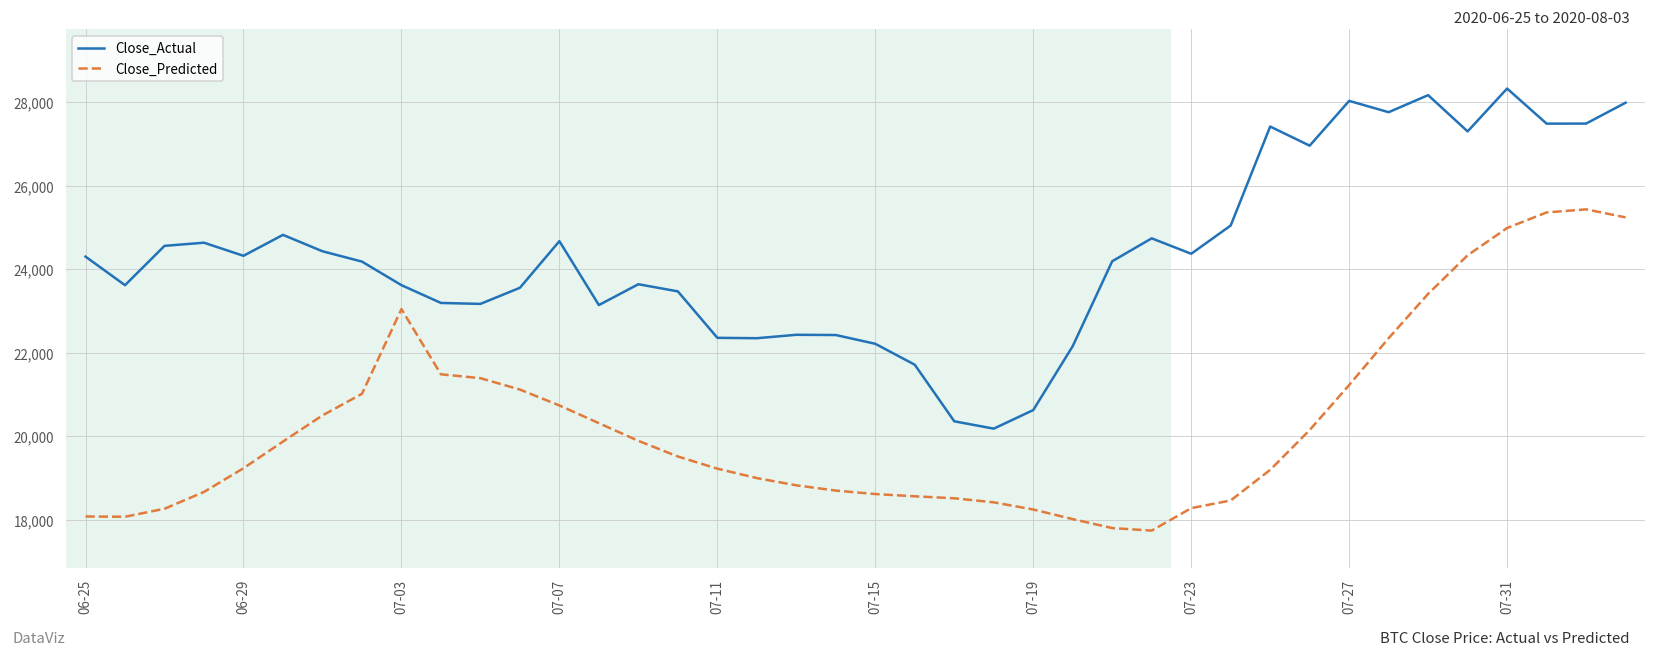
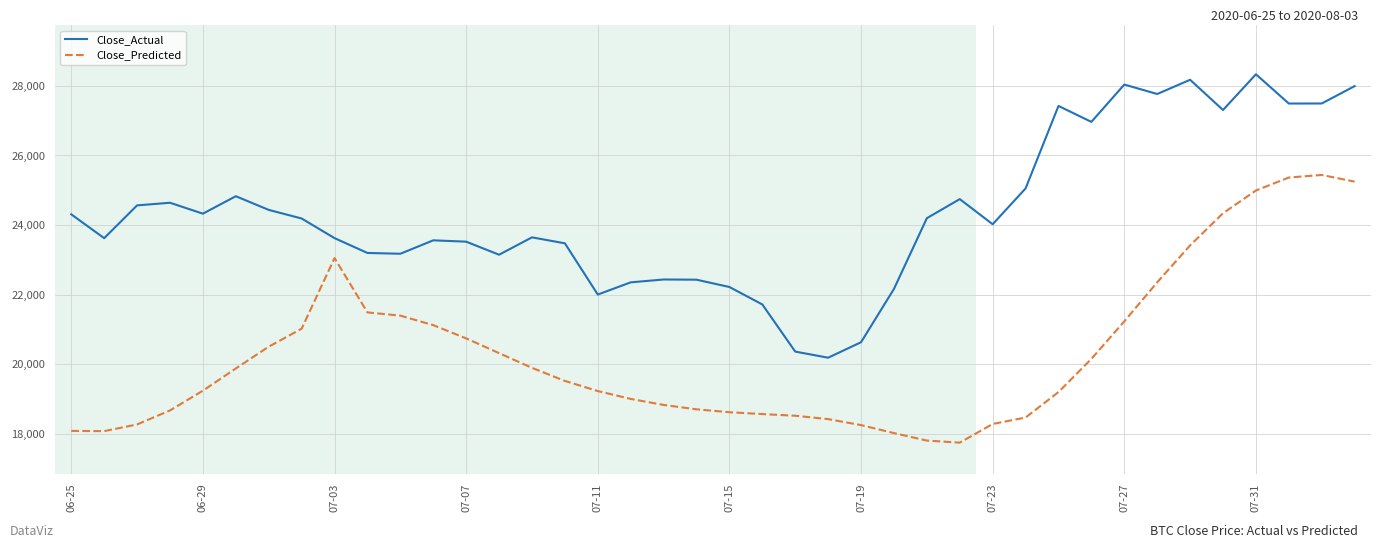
Close_Actual, 07-07: 24,700 -> 23,500
Close_Actual, 07-11: 22,400 -> 22,000
Close_Actual, 07-23: 24,400 -> 24,000
